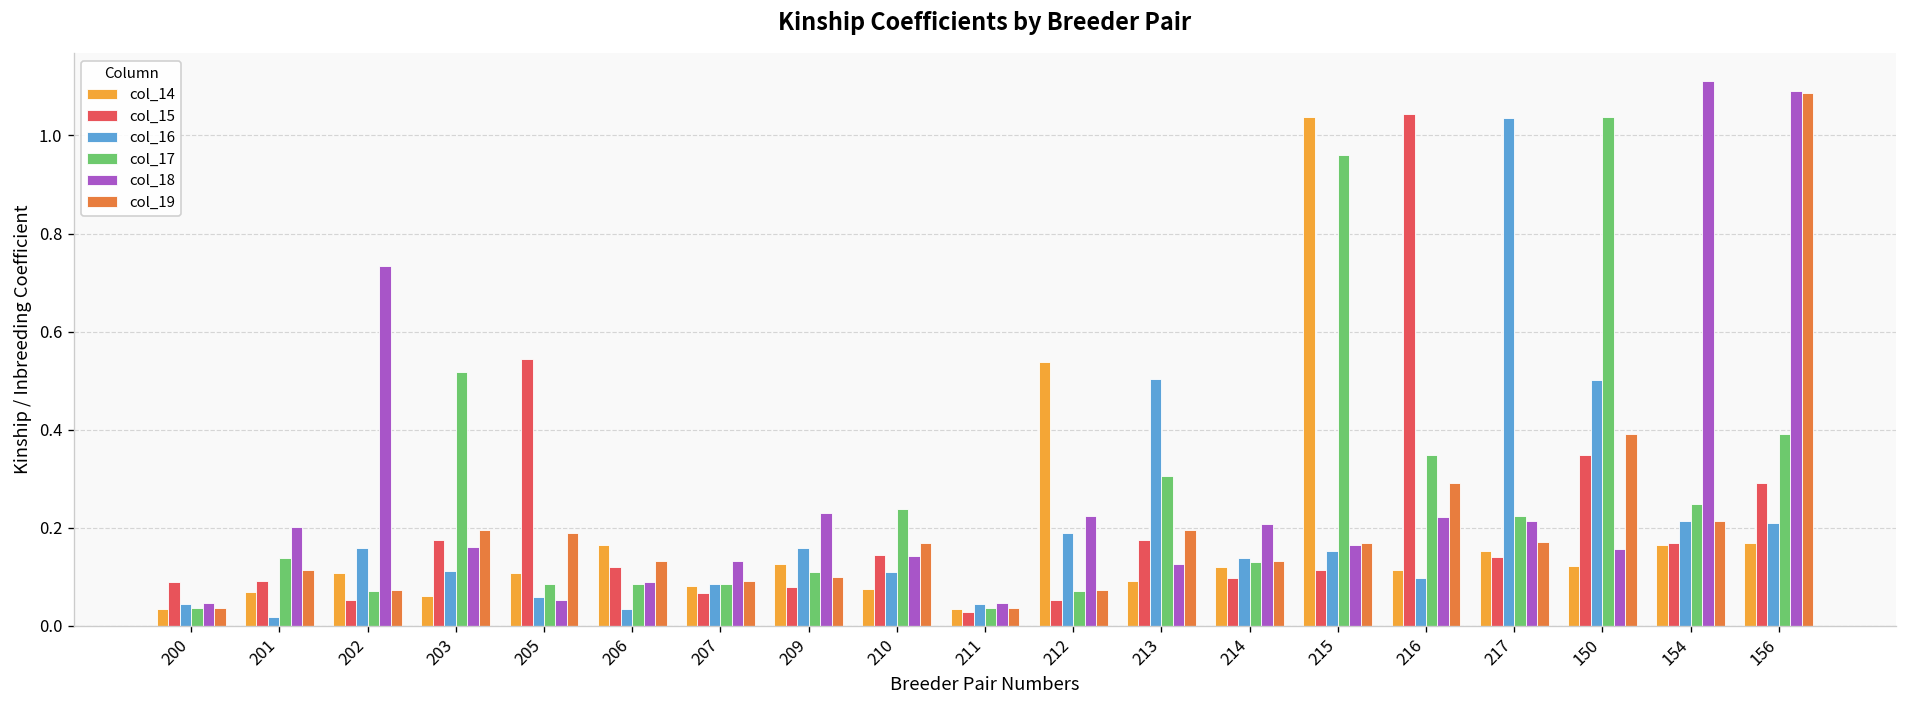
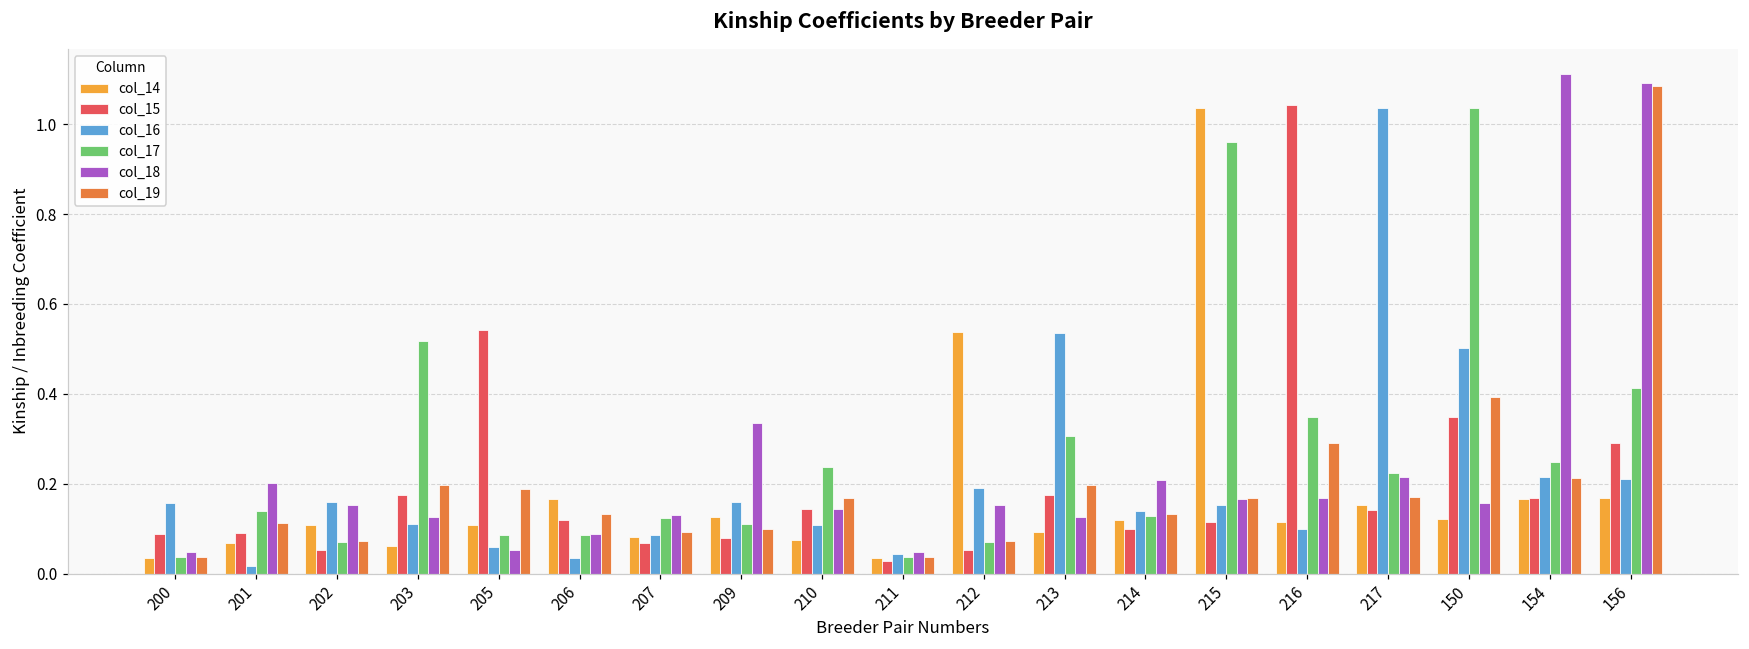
col_16, 200: 0.04 -> 0.16
col_18, 202: 0.73 -> 0.15
col_18, 203: 0.16 -> 0.13
col_17, 207: 0.09 -> 0.12
col_18, 209: 0.23 -> 0.34
col_18, 212: 0.22 -> 0.15
col_16, 213: 0.50 -> 0.54
col_18, 216: 0.22 -> 0.17
col_17, 156: 0.39 -> 0.41
